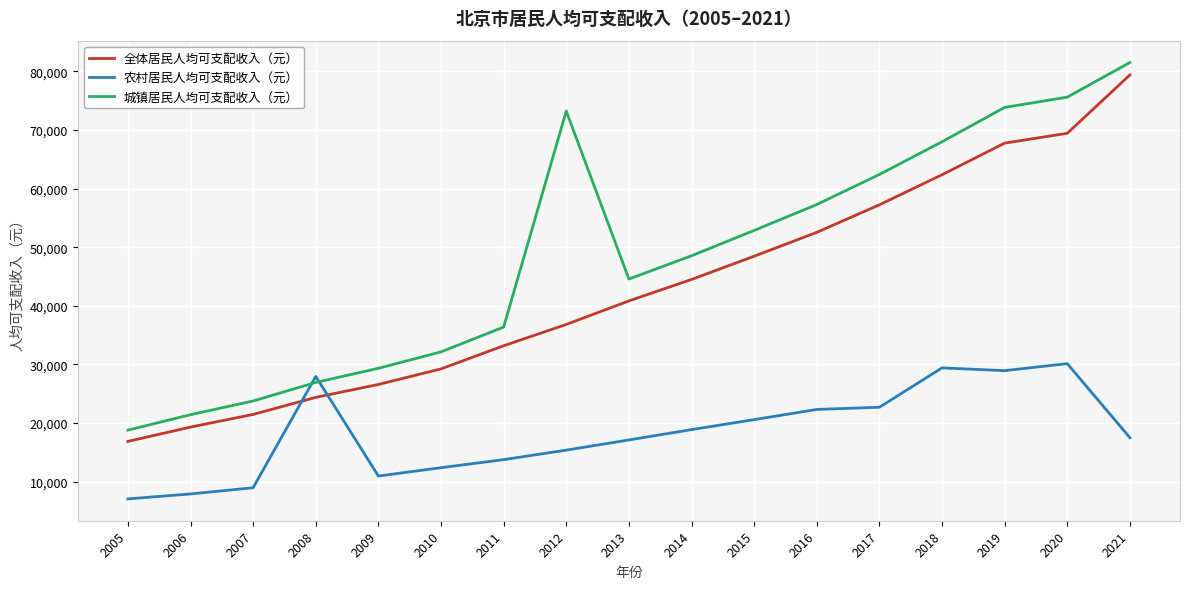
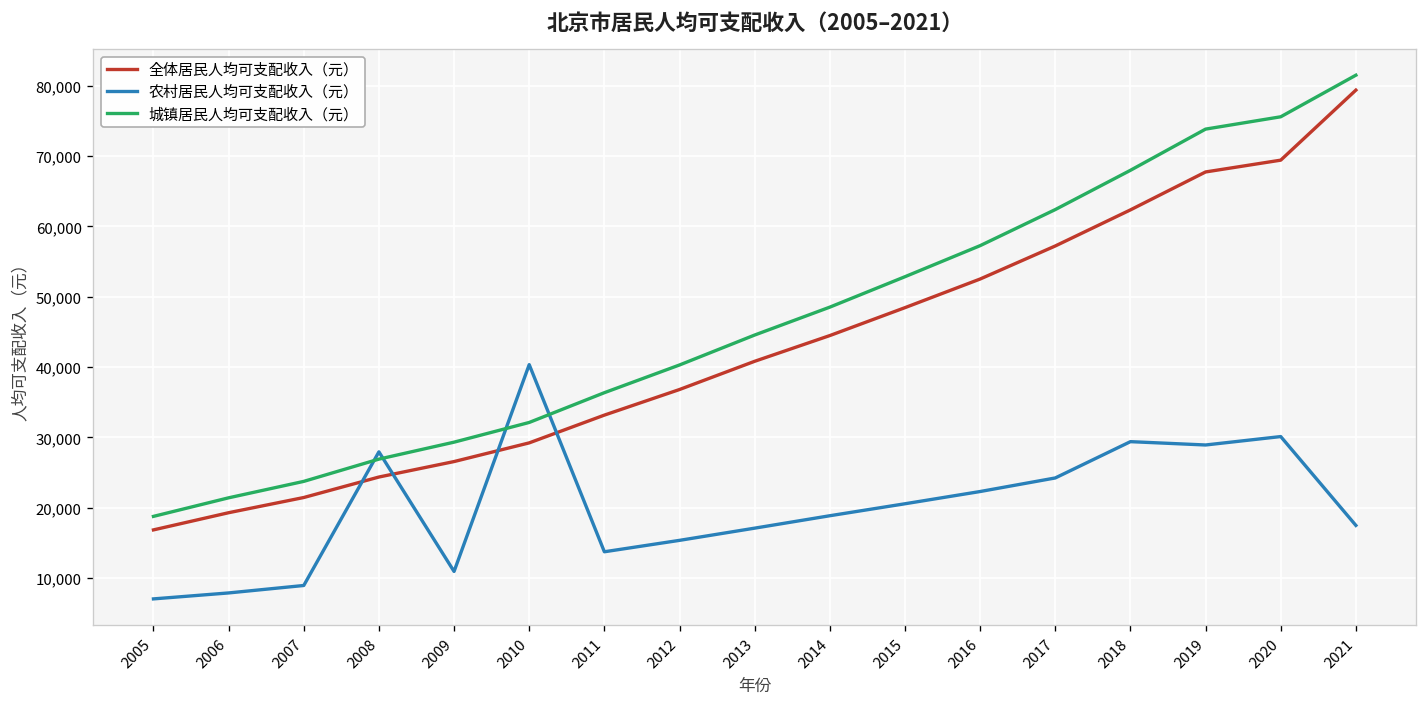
农村居民人均可支配收入（元）, 2010: 12,000 -> 40,000
城镇居民人均可支配收入（元）, 2012: 73,000 -> 40,000
农村居民人均可支配收入（元）, 2017: 23,000 -> 24,000
